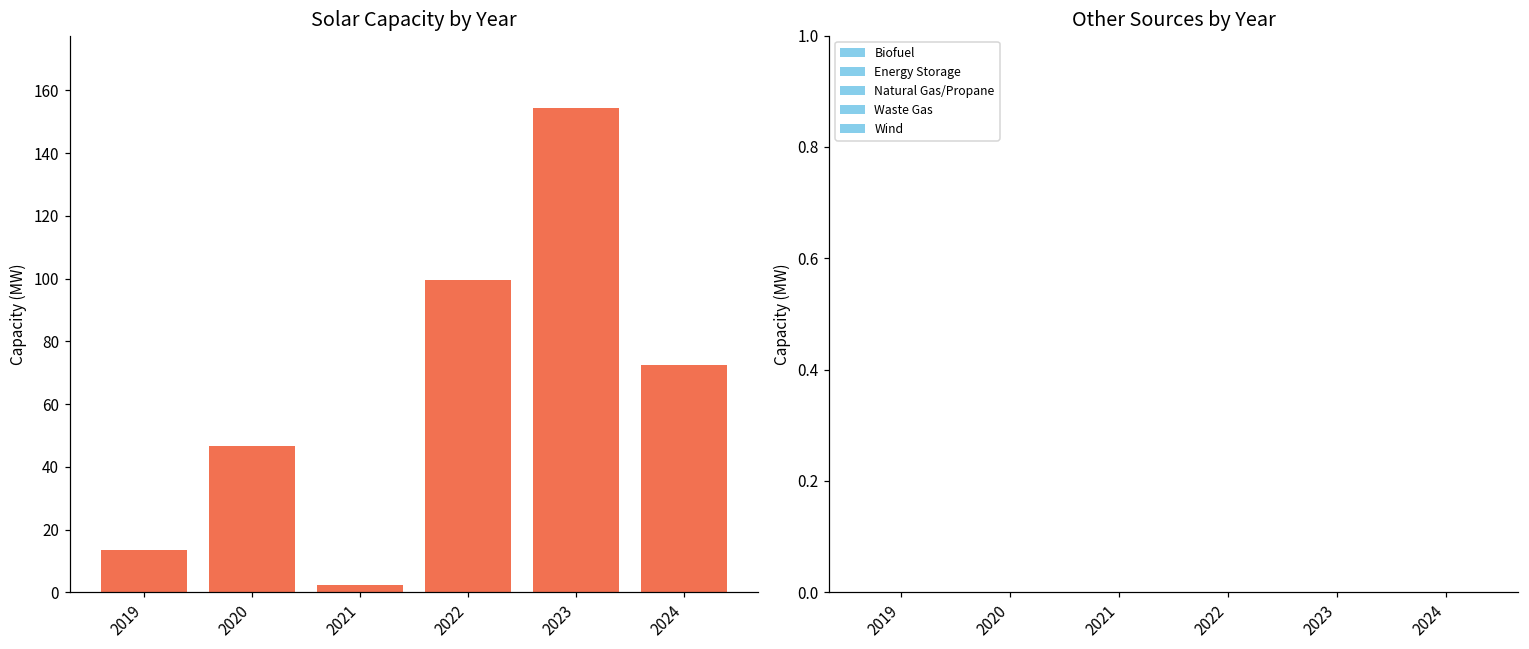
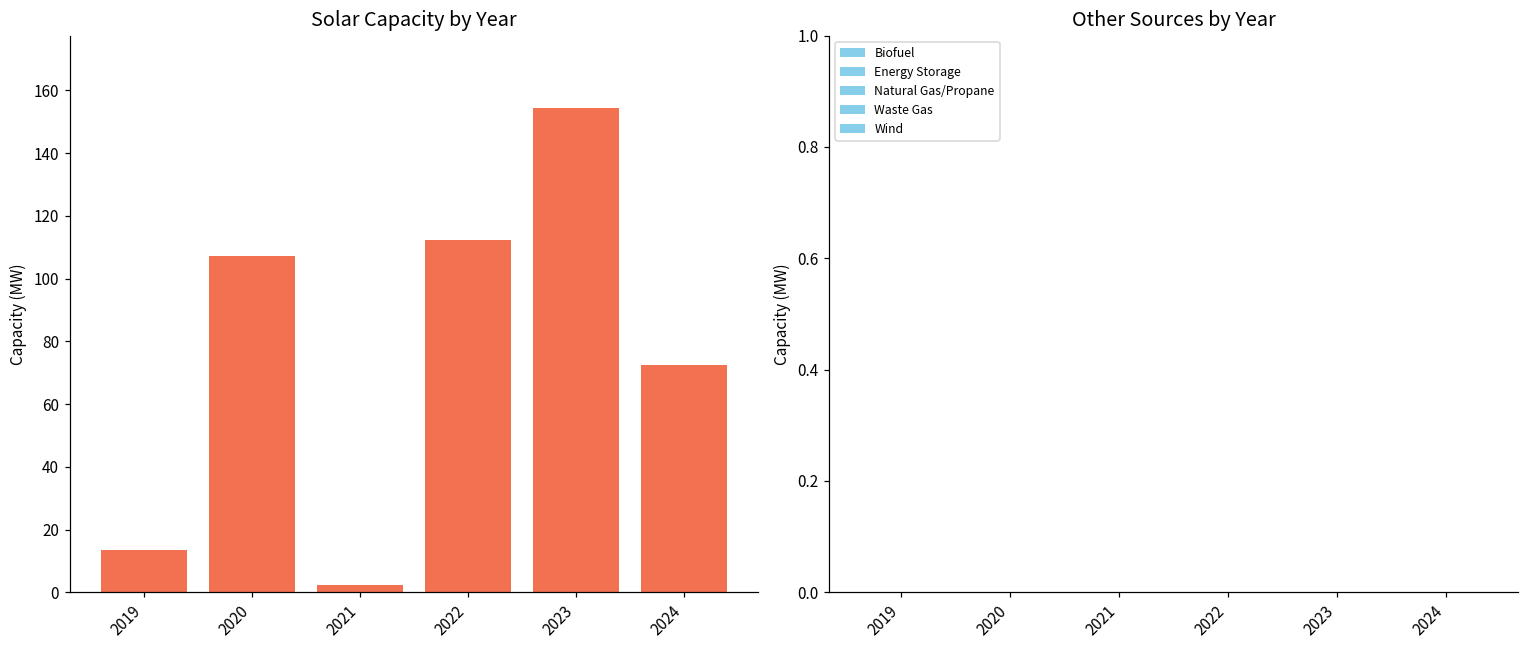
Solar Capacity by Year, 2020: 47 -> 107
Solar Capacity by Year, 2022: 99 -> 112
